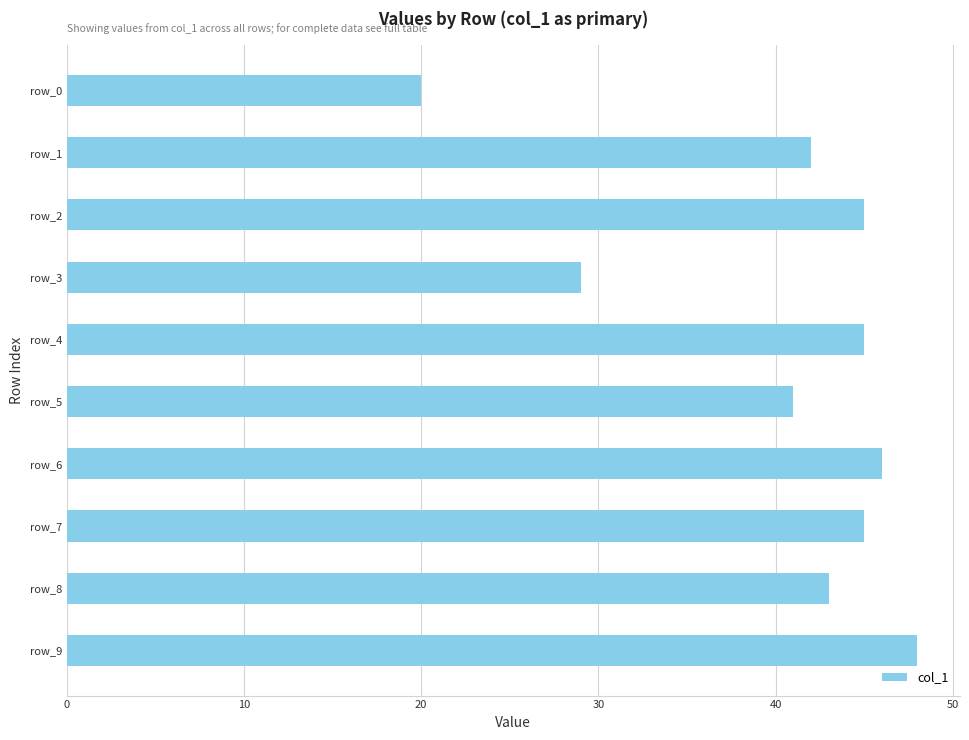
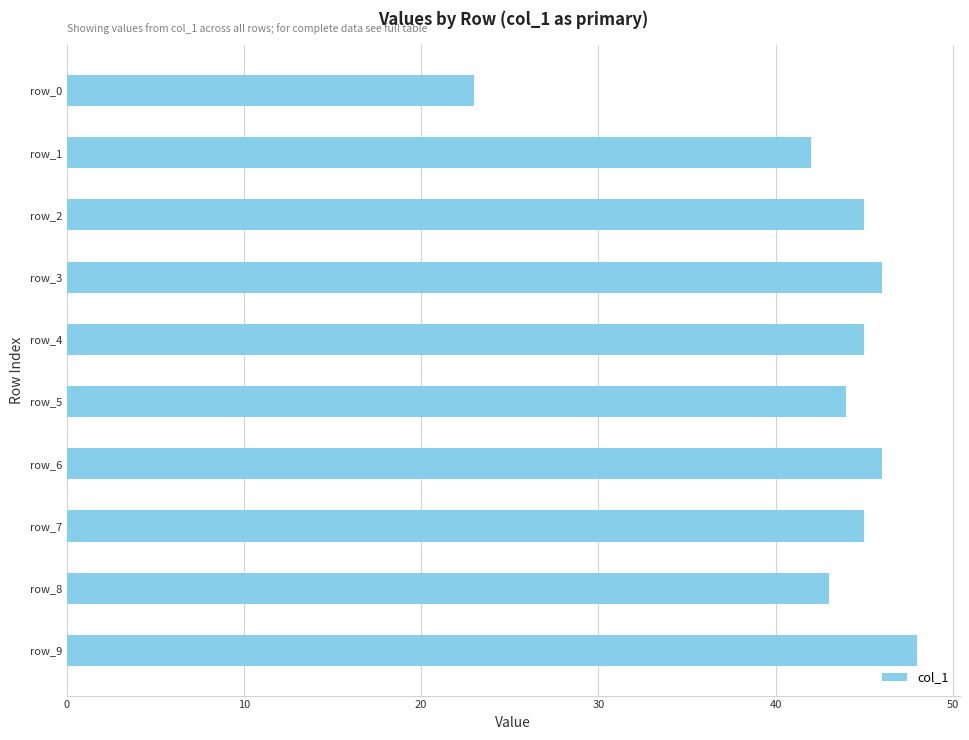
row_0: 20 -> 23
row_3: 29 -> 46
row_5: 41 -> 44
